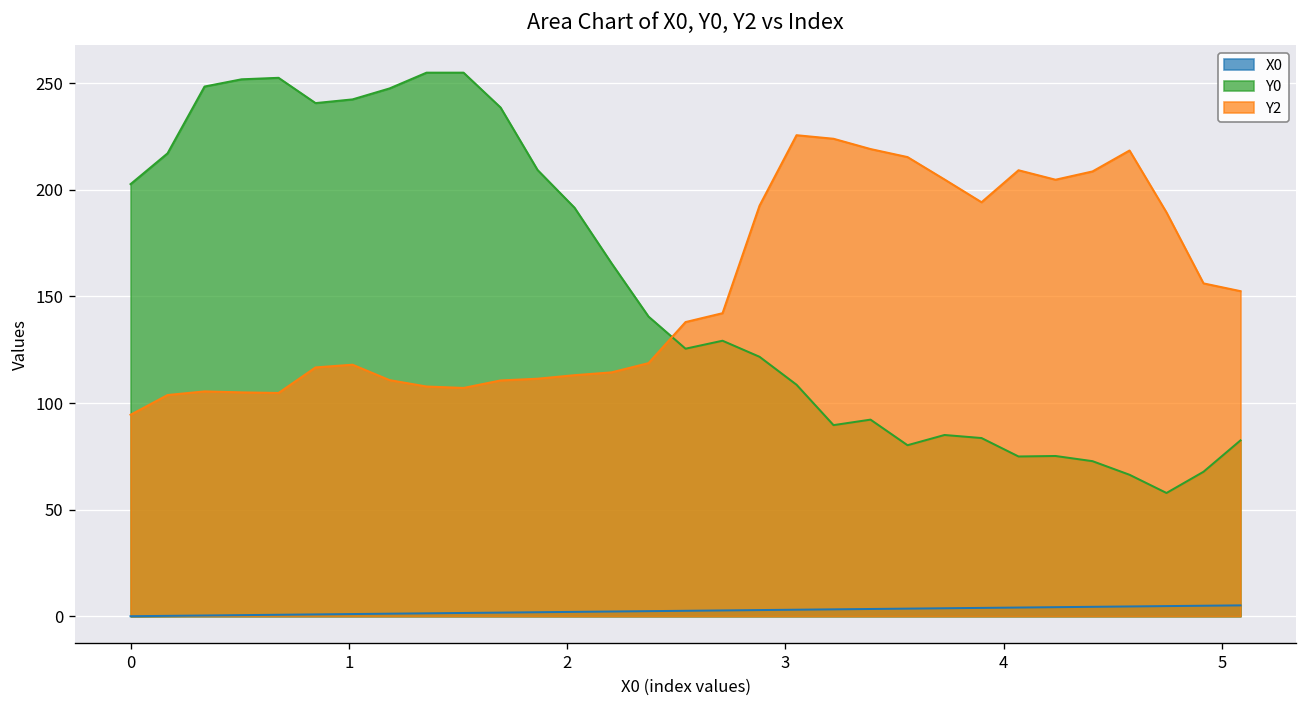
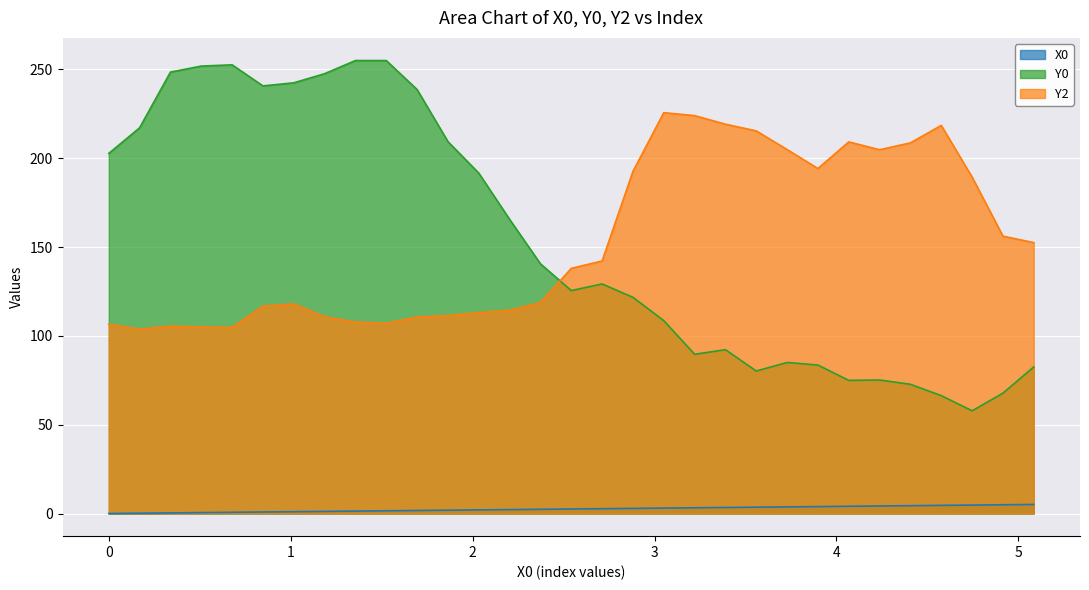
Y2, 0: 95 -> 107
